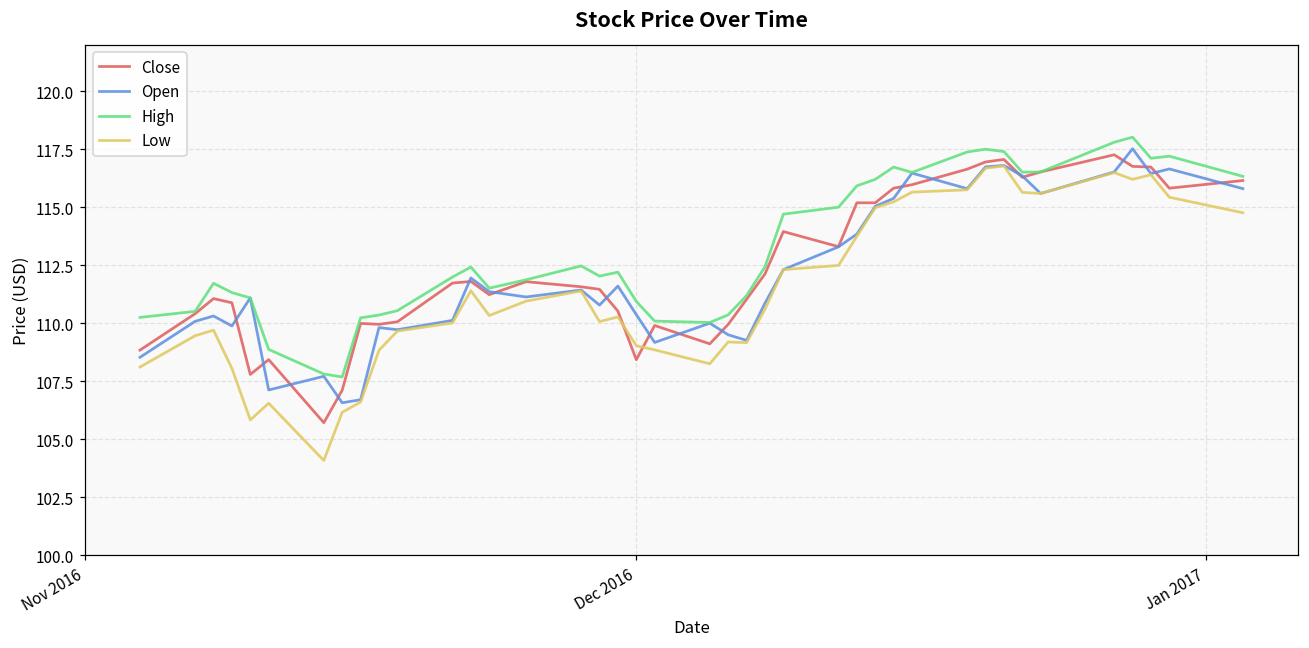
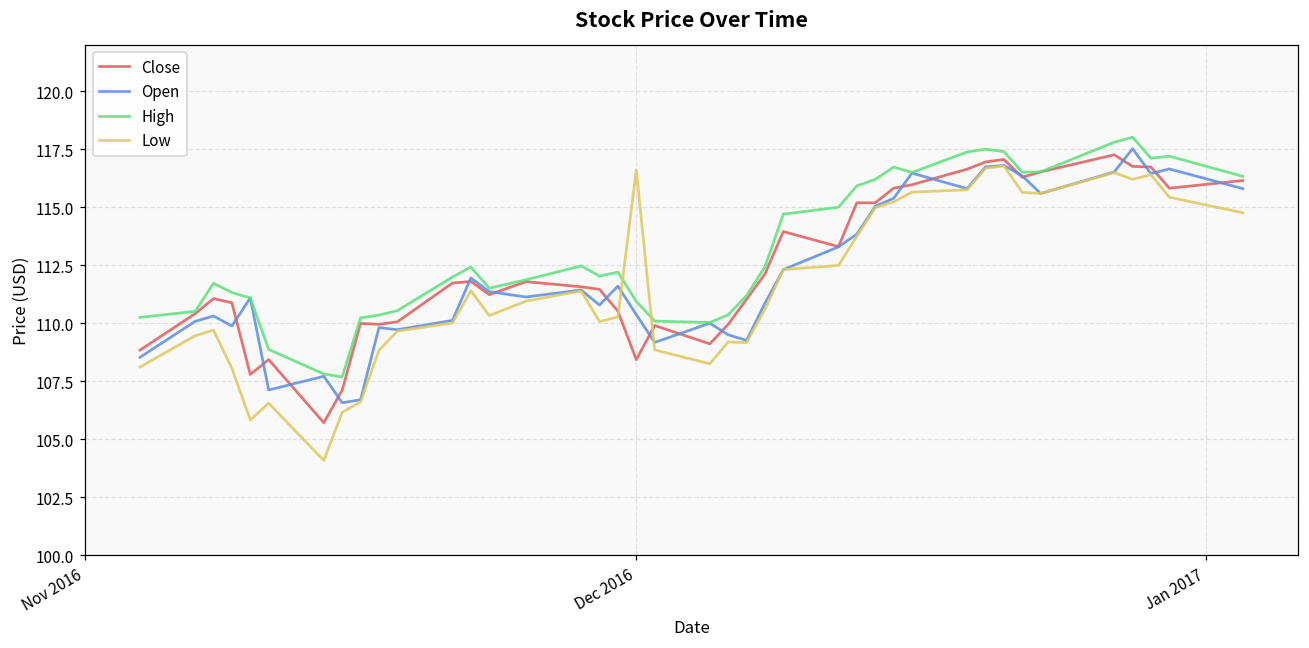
Low, Dec 2016: 109.0 -> 116.6
